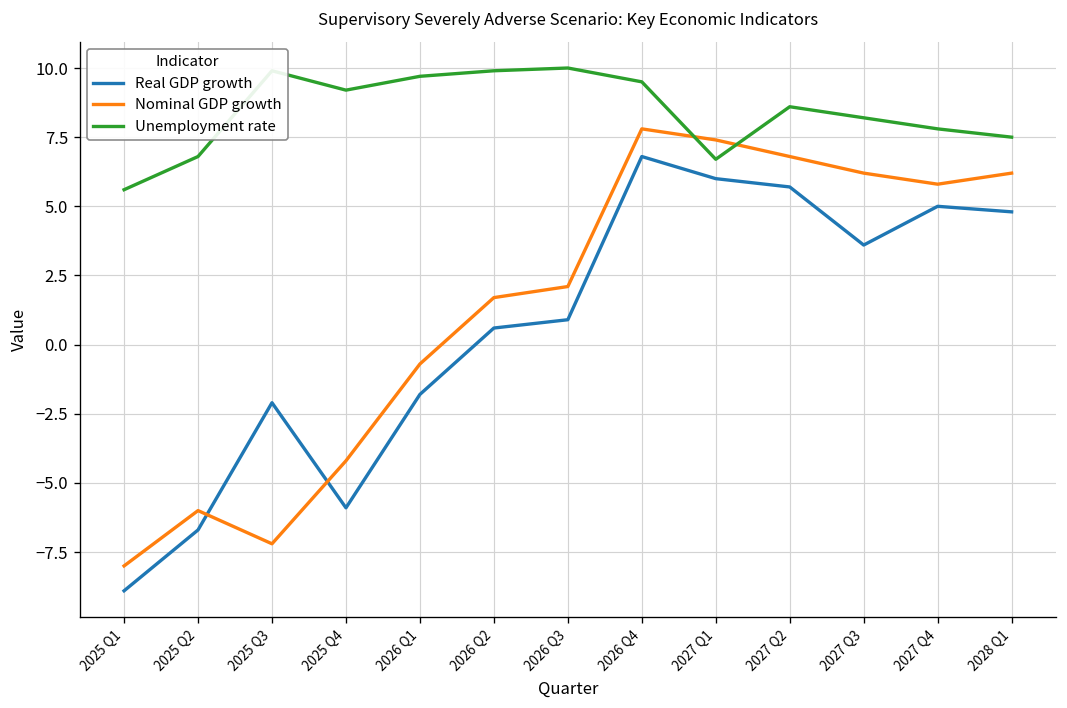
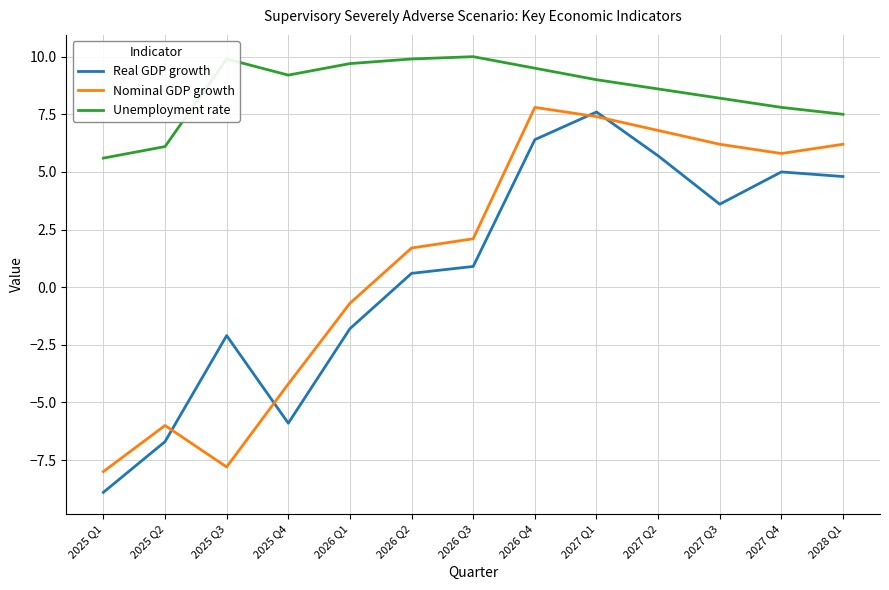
Unemployment rate, 2025 Q2: 6.8 -> 6.1
Nominal GDP growth, 2025 Q3: -7.2 -> -7.8
Real GDP growth, 2026 Q4: 6.8 -> 6.4
Real GDP growth, 2027 Q1: 6.0 -> 7.6
Unemployment rate, 2027 Q1: 6.7 -> 9.0
